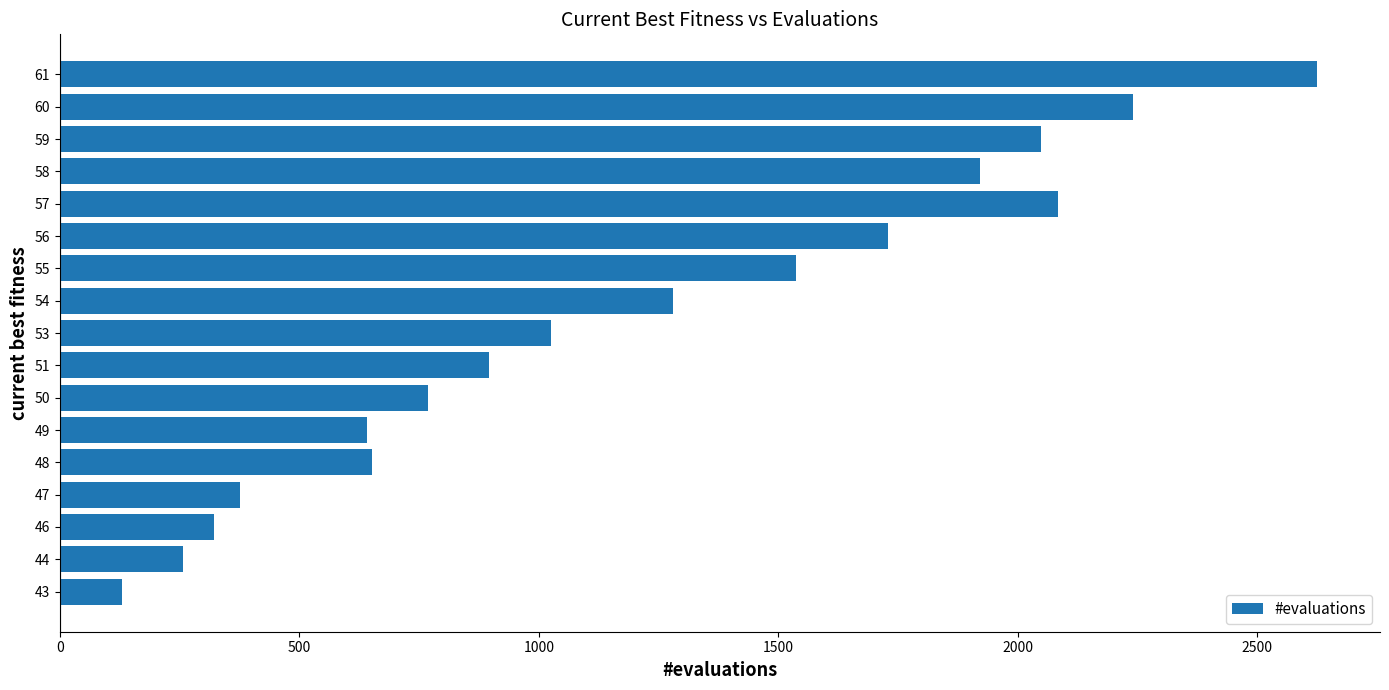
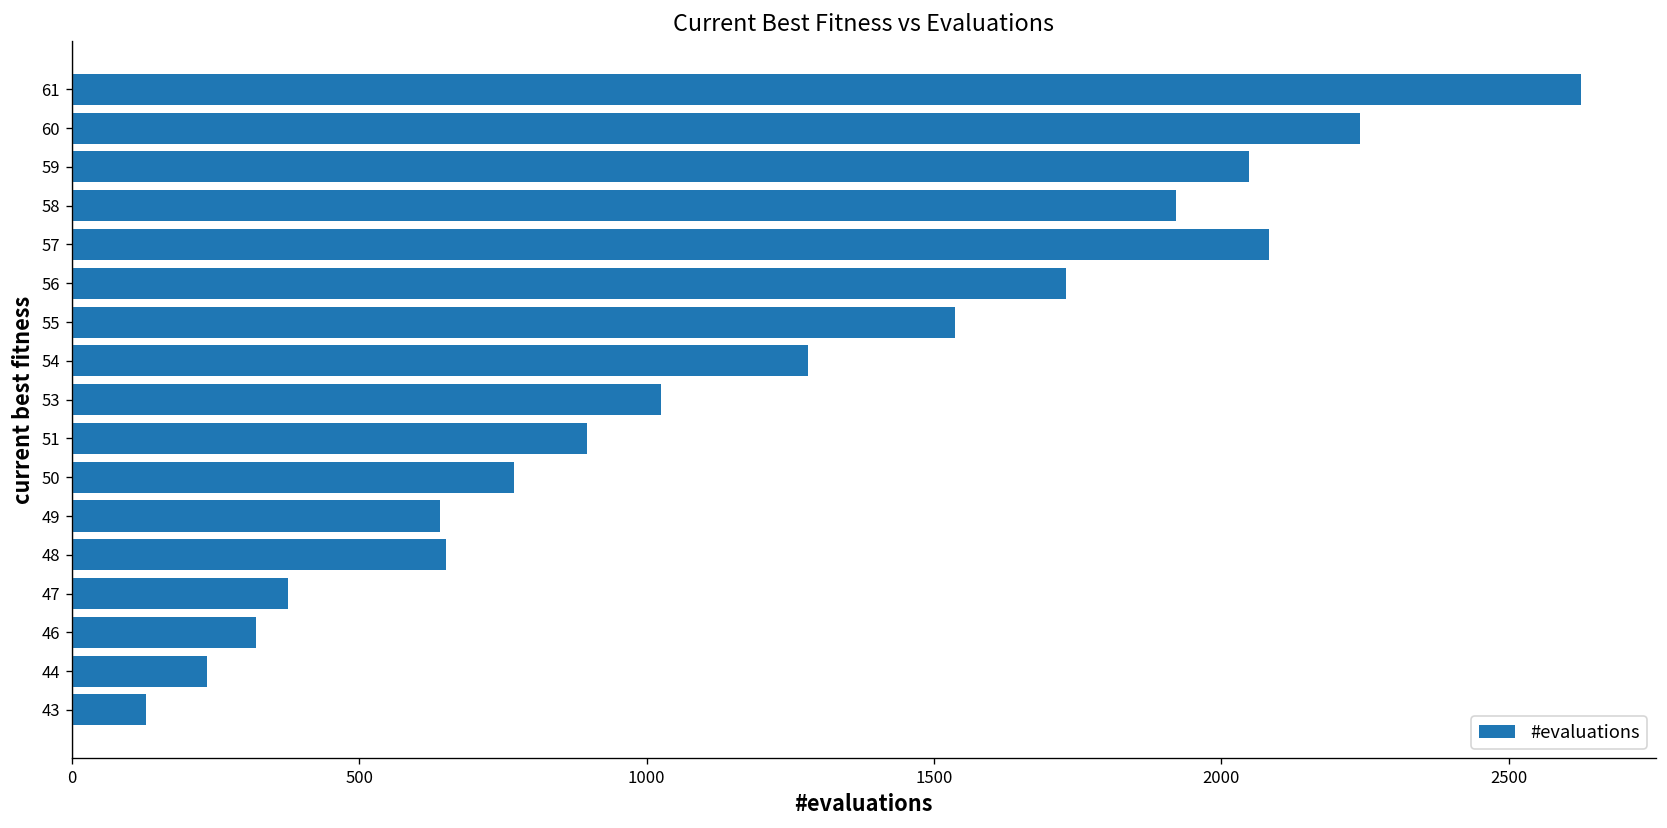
44: 260 -> 240
